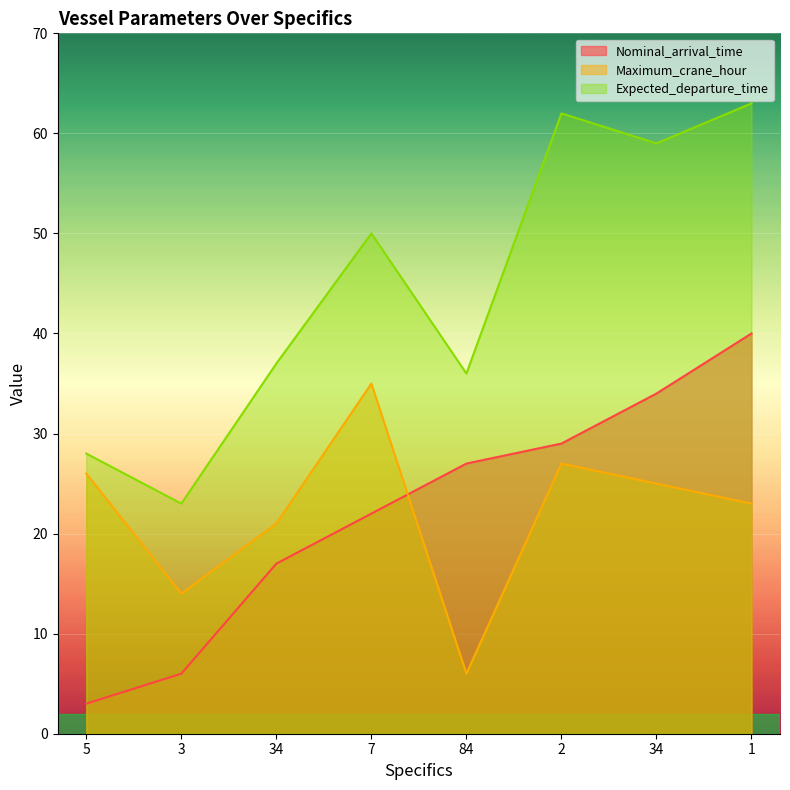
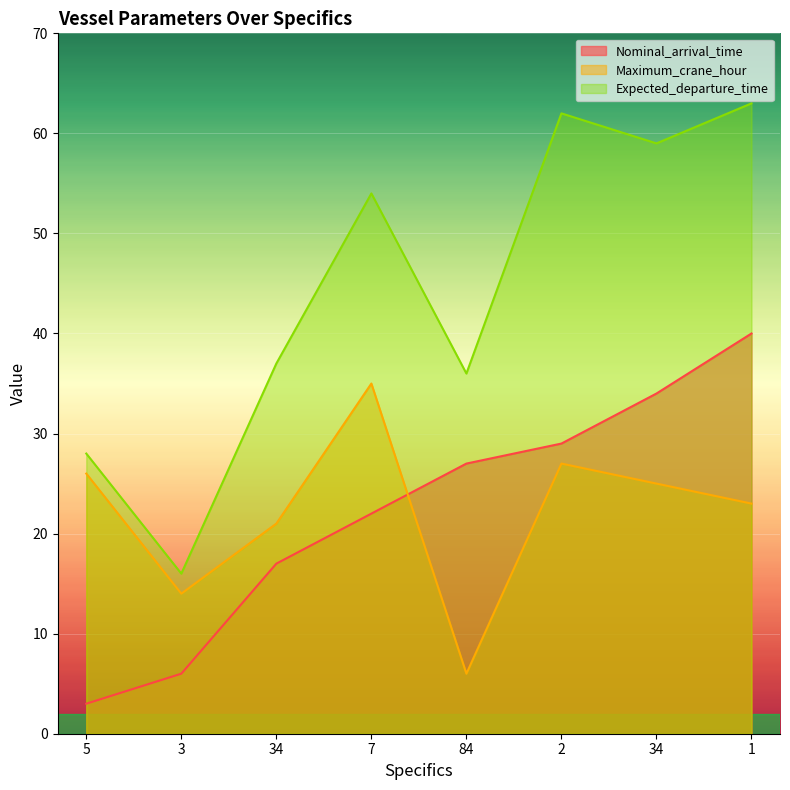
Expected_departure_time, 3: 23 -> 16
Expected_departure_time, 7: 50 -> 54
